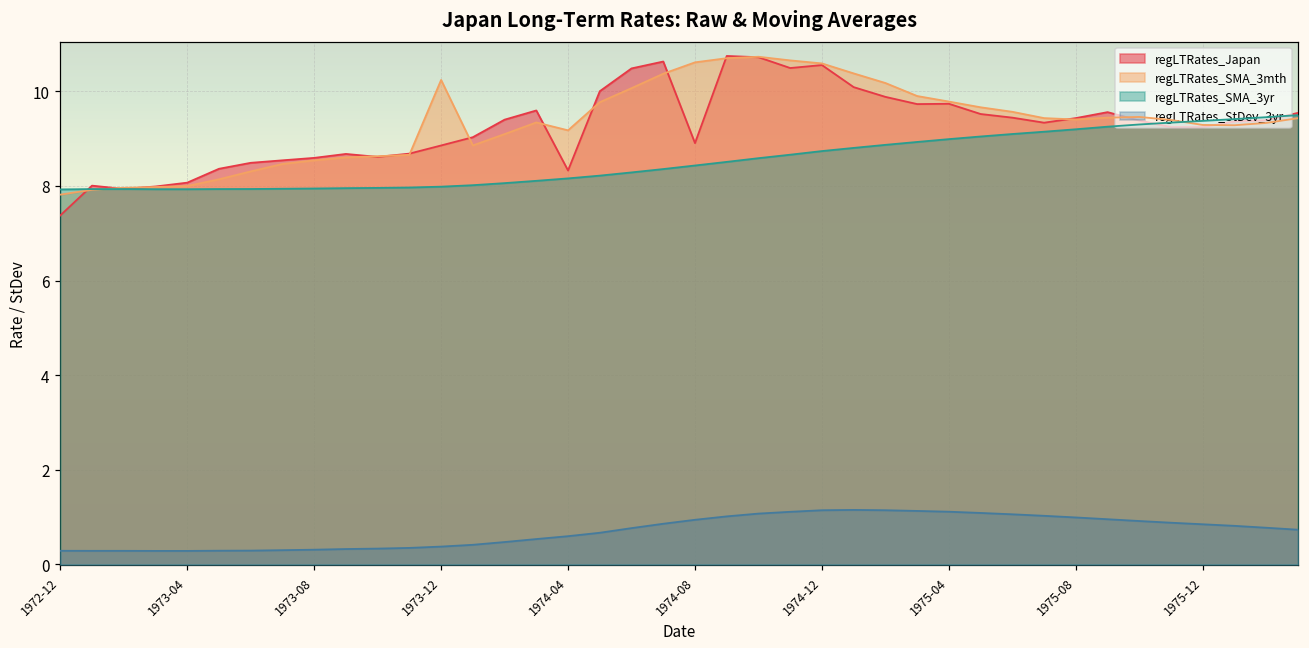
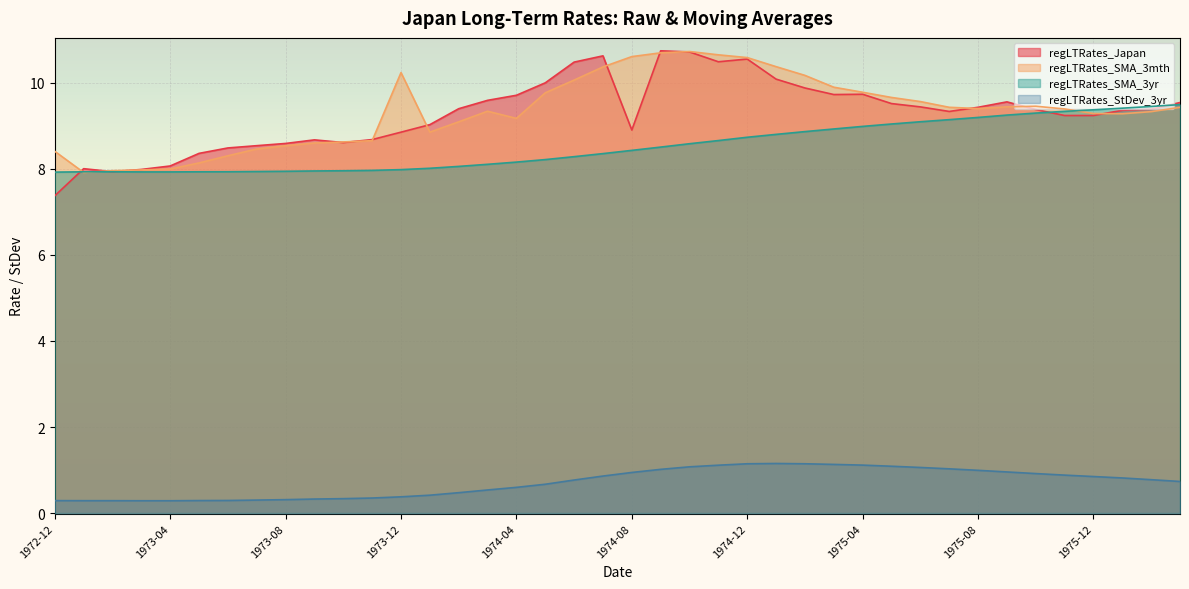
regLTRates_SMA_3mth, 1972-12: 7.8 -> 8.4
regLTRates_Japan, 1974-04: 8.3 -> 9.7
